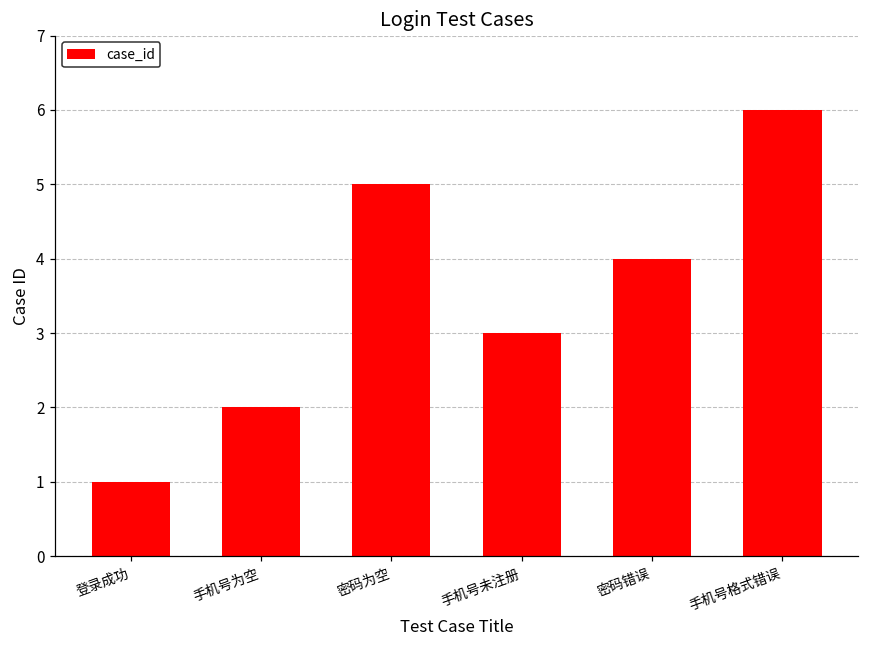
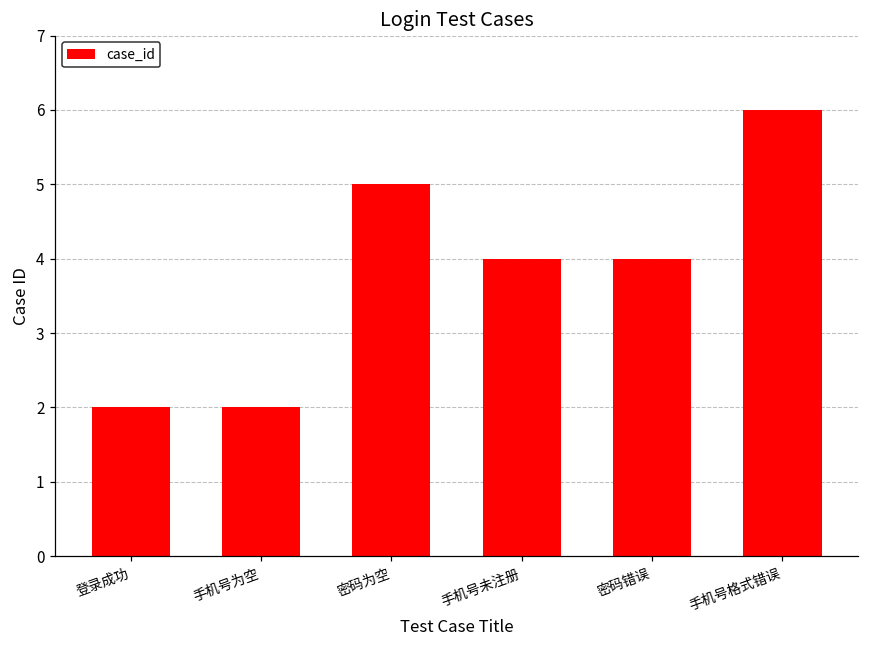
登录成功: 1 -> 2
手机号未注册: 3 -> 4
